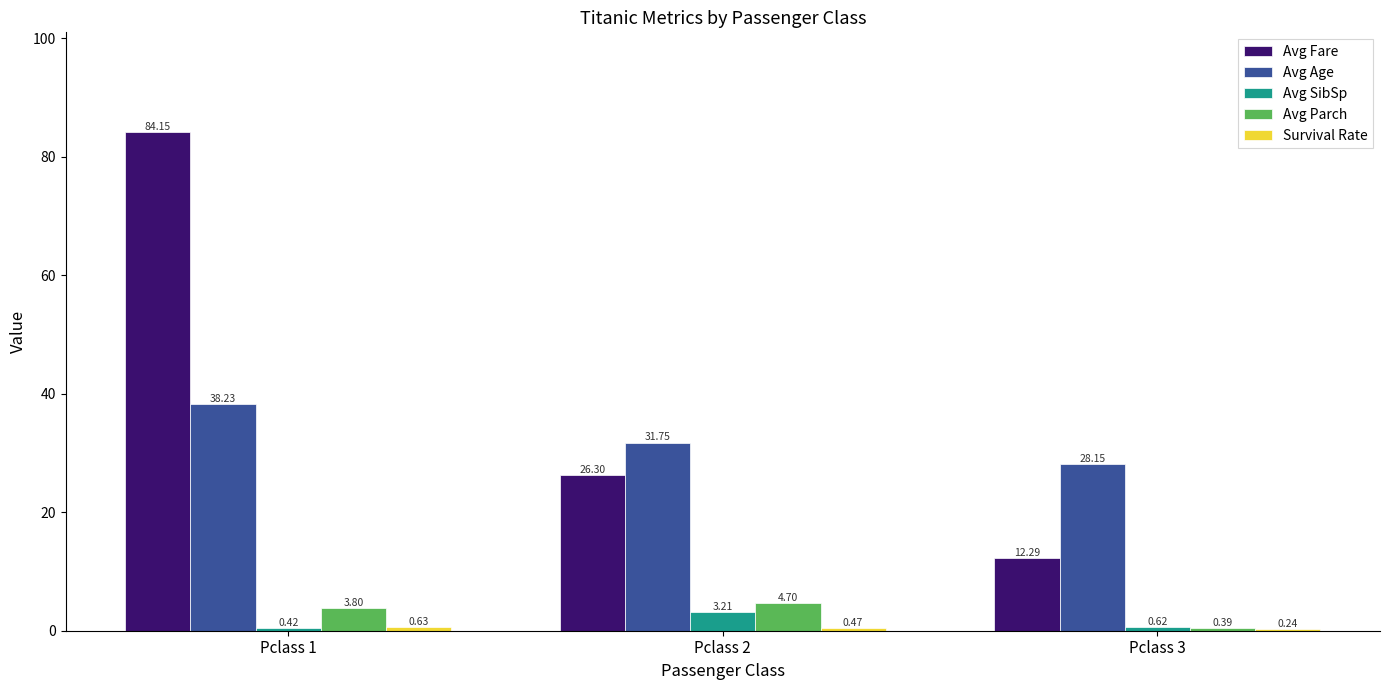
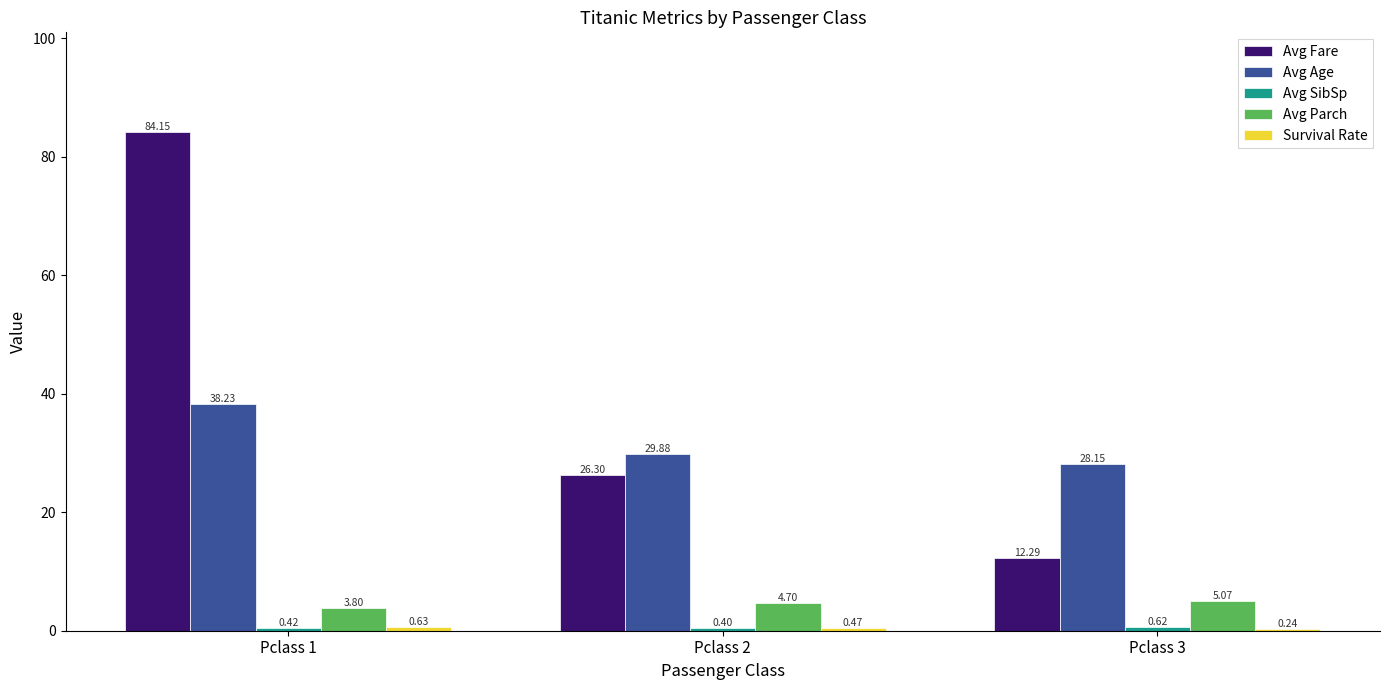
Avg Age, Pclass 2: 31.75 -> 29.88
Avg SibSp, Pclass 2: 3.21 -> 0.40
Avg Parch, Pclass 3: 0.39 -> 5.07
